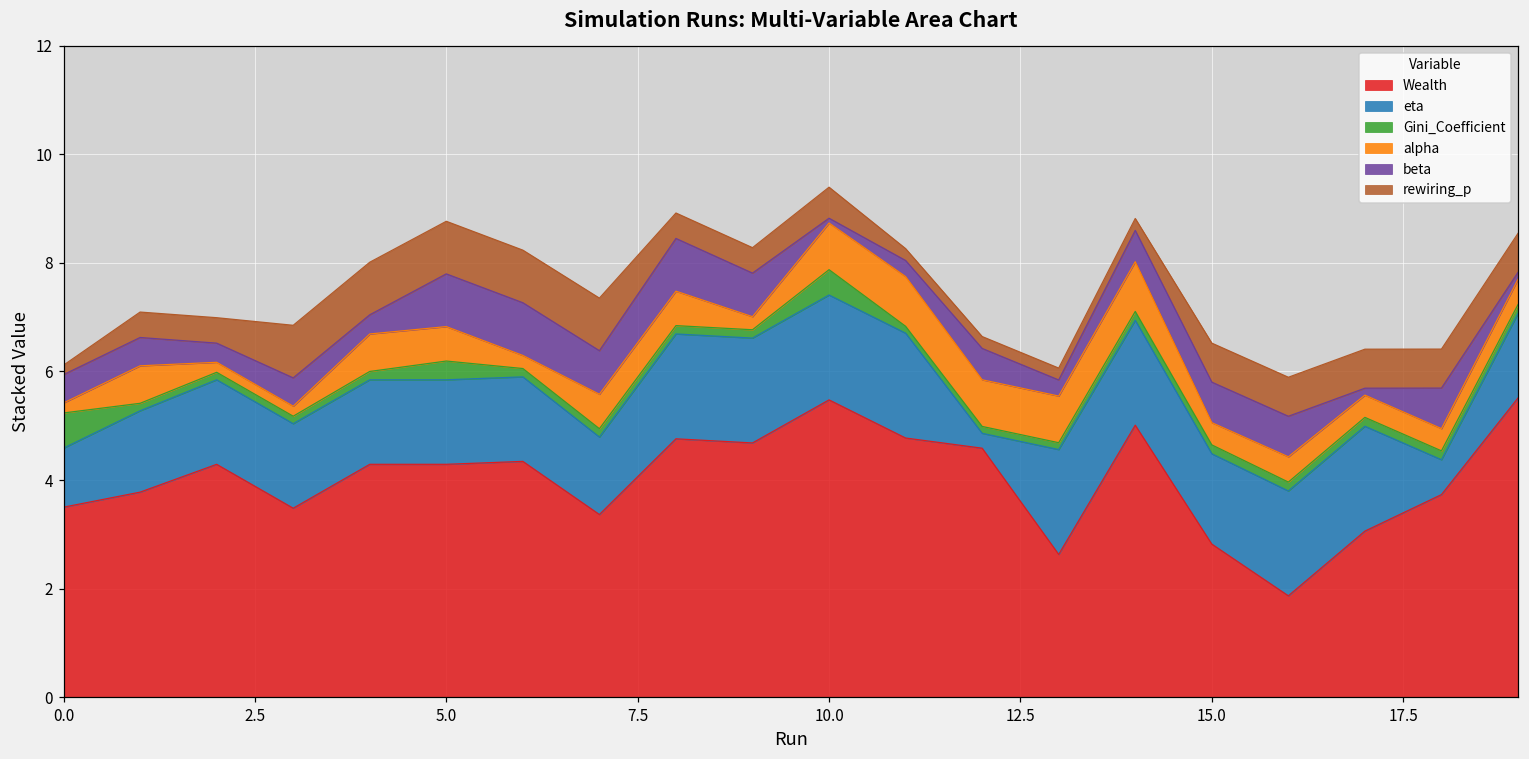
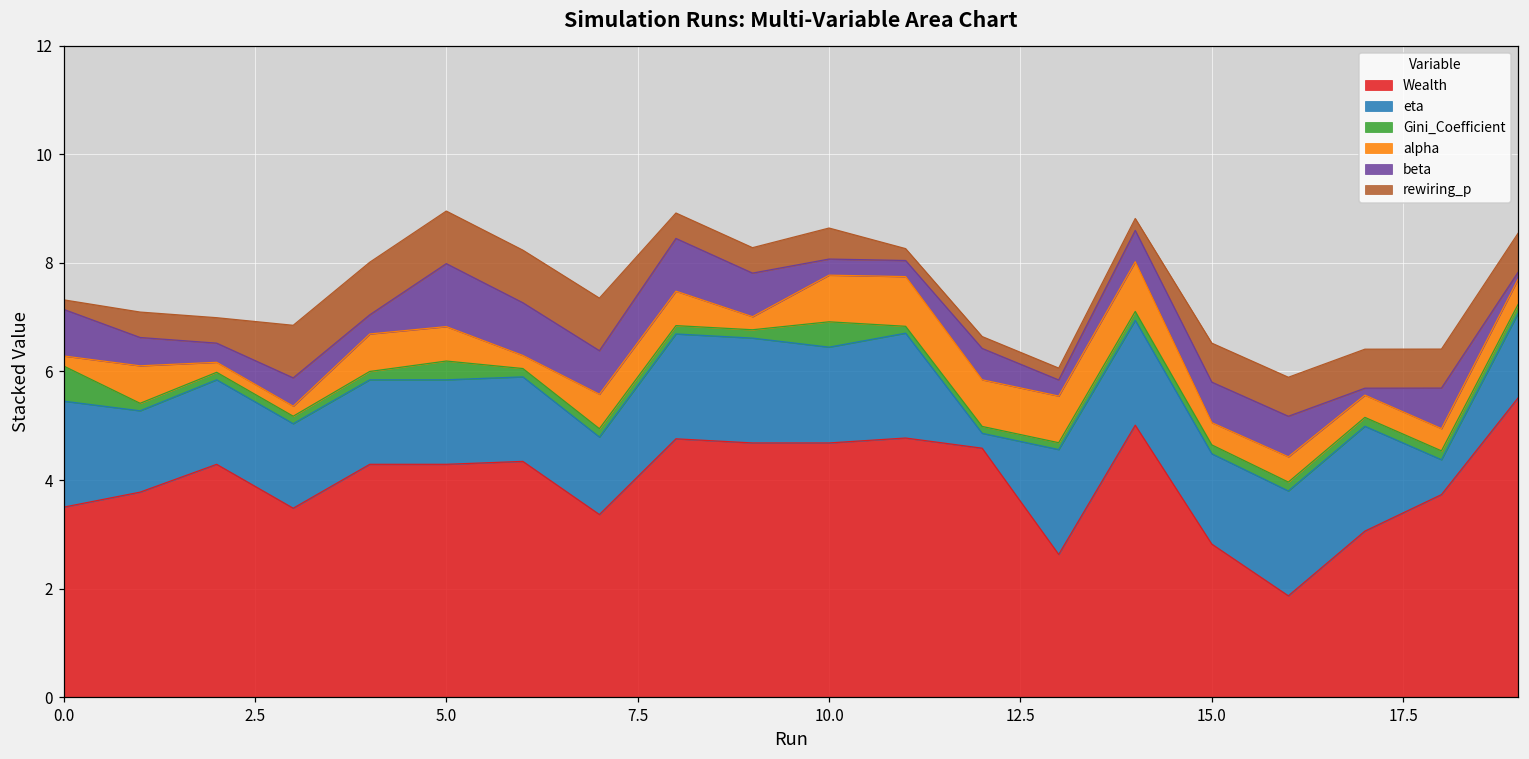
eta, 0.0: 1.1 -> 2.0
beta, 0.0: 0.5 -> 0.9
beta, 5.0: 1.0 -> 1.2
Wealth, 10.0: 5.5 -> 4.7
eta, 10.0: 1.9 -> 1.8
beta, 10.0: 0.1 -> 0.3
